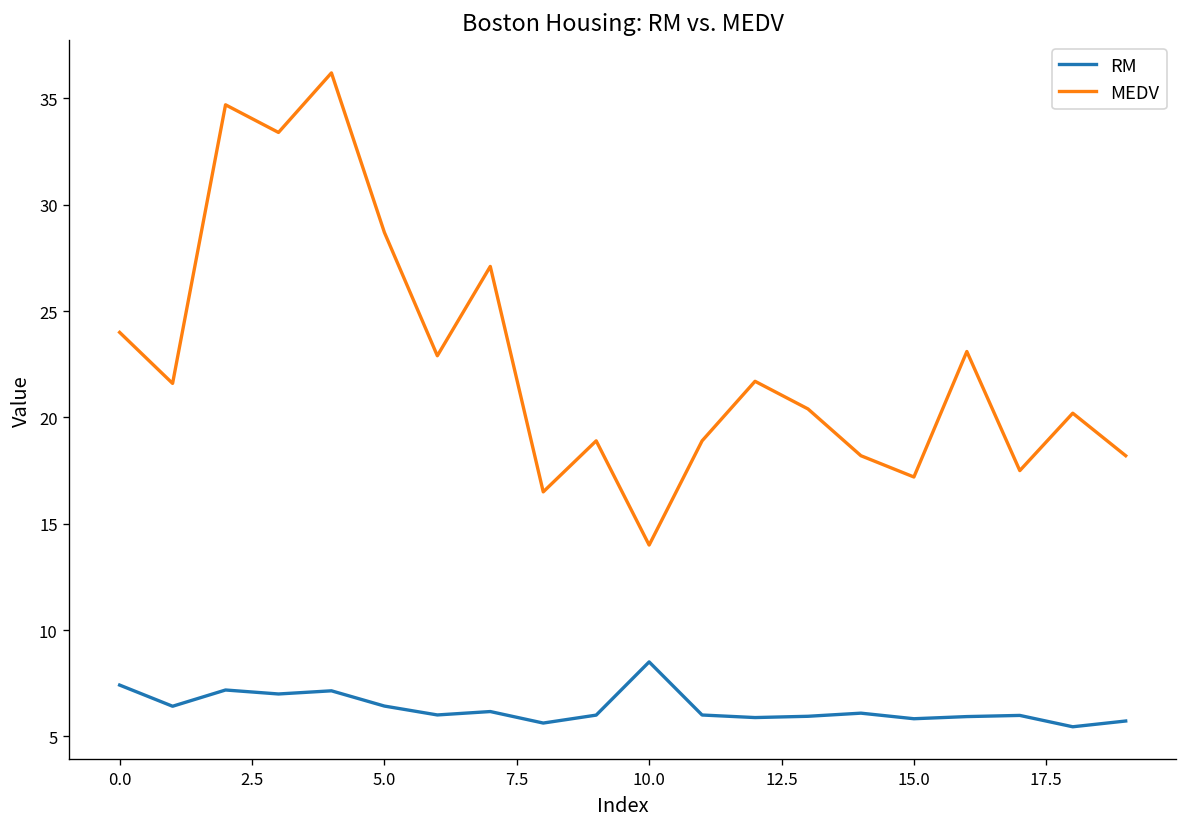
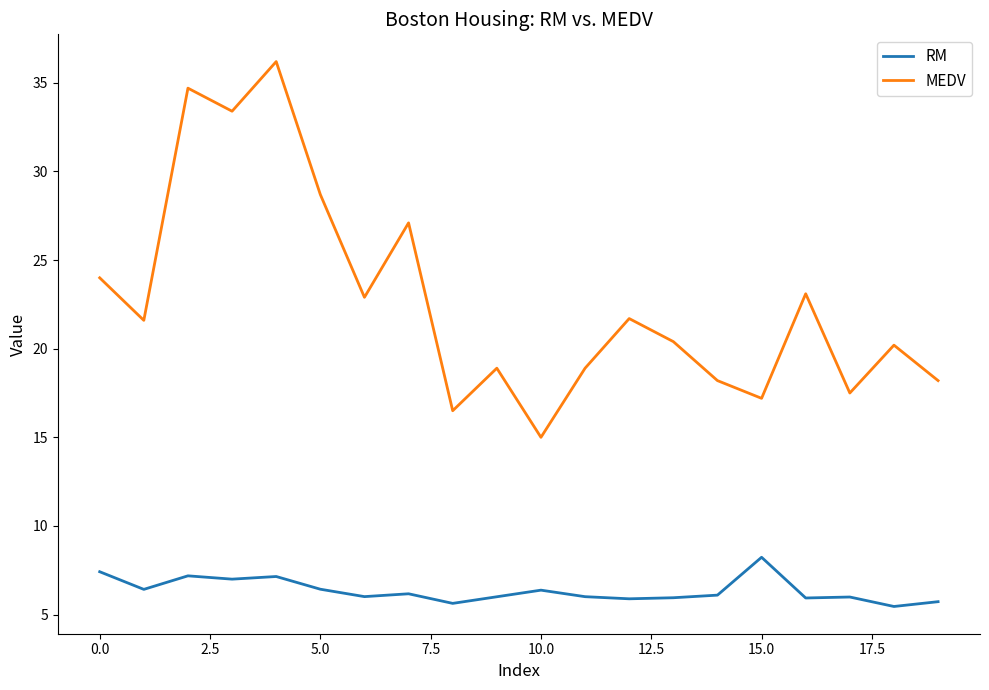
RM, 10.0: 8.5 -> 6.4
MEDV, 10.0: 14 -> 15
RM, 15.0: 5.8 -> 8.2
